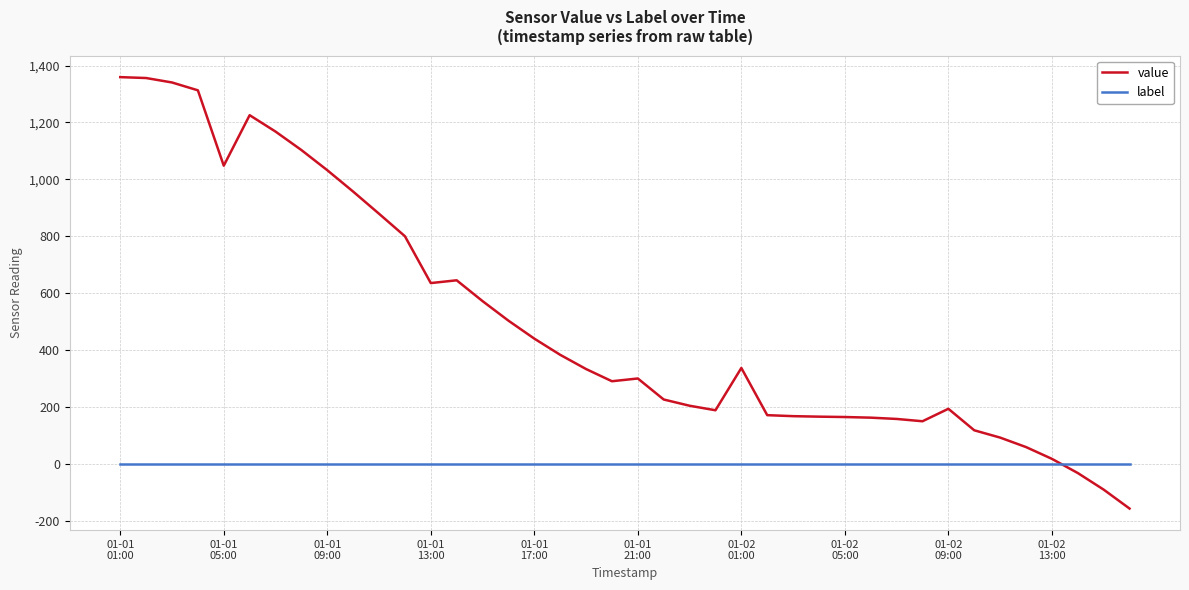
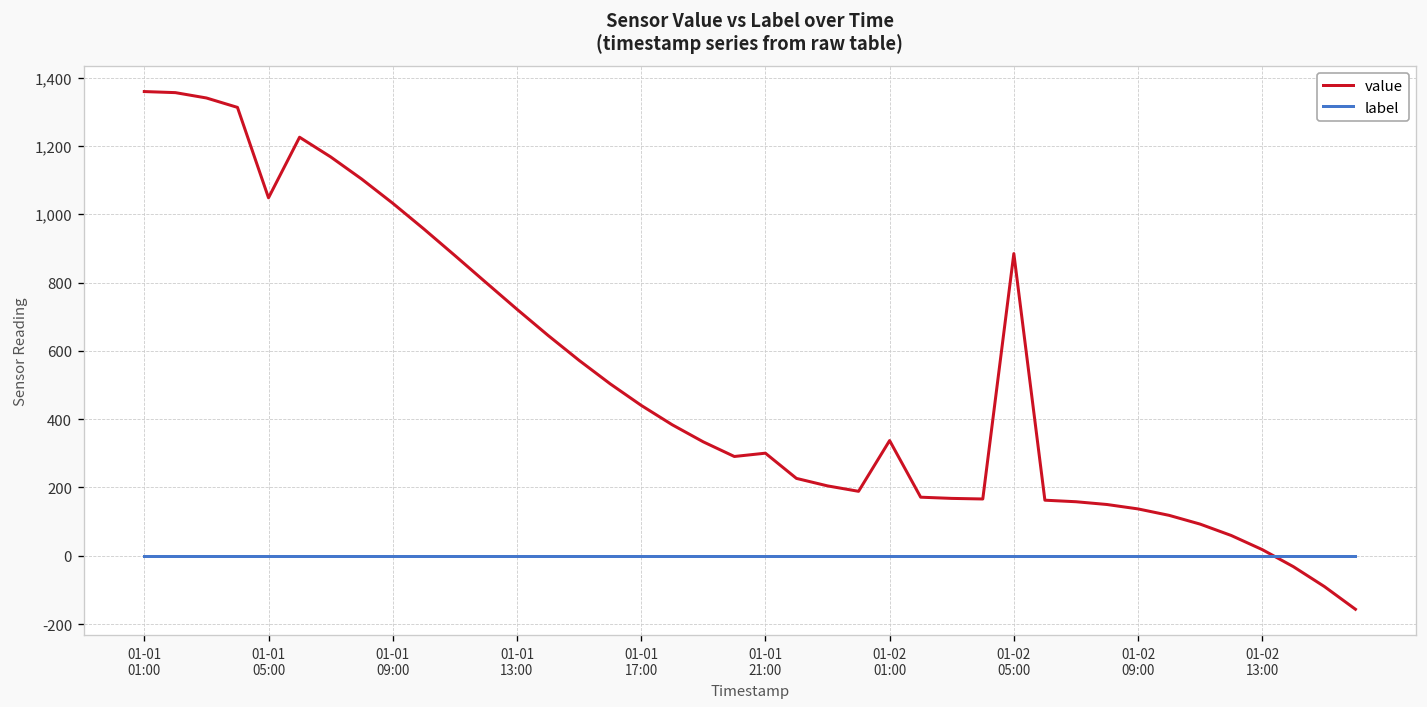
value, 01-01 13:00: 640 -> 720
value, 01-02 05:00: 160 -> 880
value, 01-02 09:00: 190 -> 140
